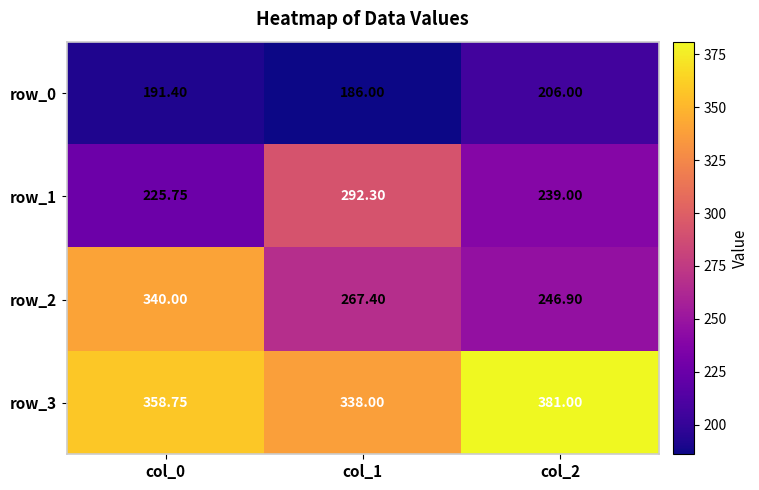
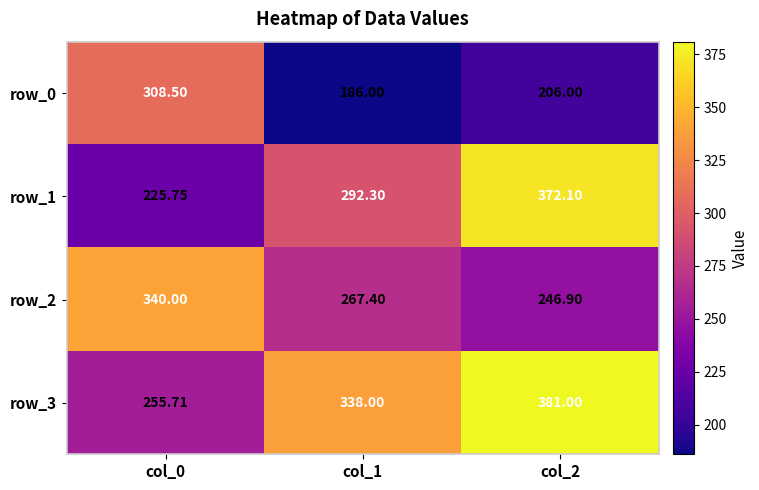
row_0, col_0: 191.40 -> 308.50
row_1, col_2: 239.00 -> 372.10
row_3, col_0: 358.75 -> 255.71
